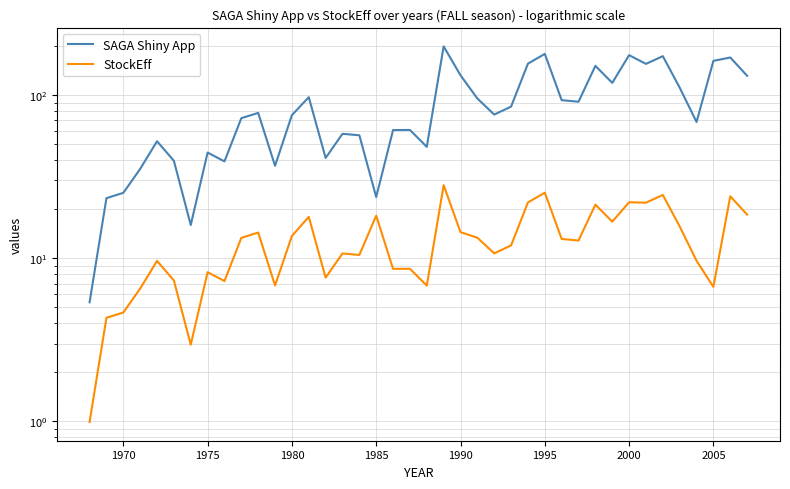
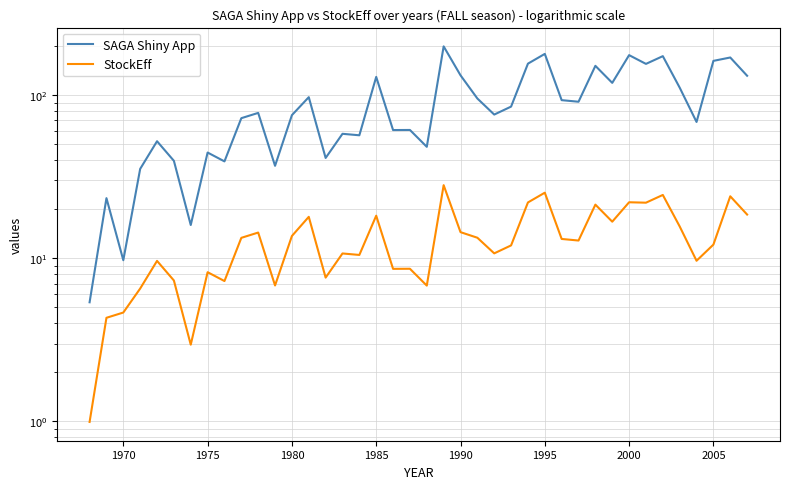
SAGA Shiny App, 1970: 25 -> 10
SAGA Shiny App, 1985: 24 -> 130
StockEff, 2005: 6.7 -> 12
